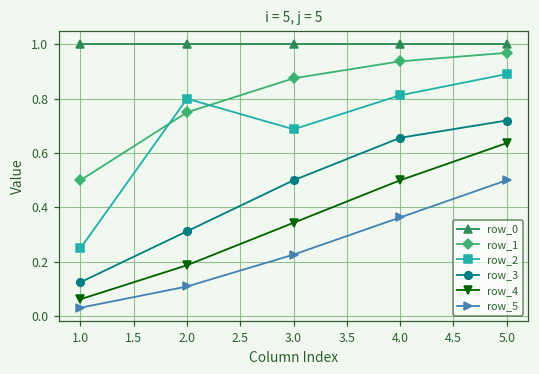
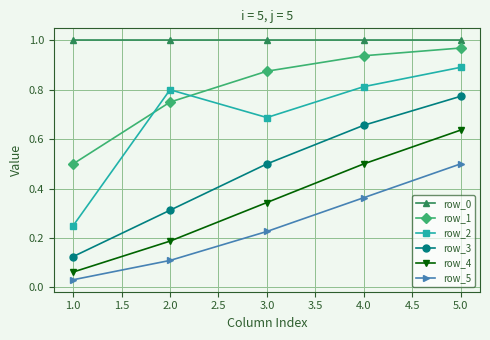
row_3, 5.0: 0.72 -> 0.77
